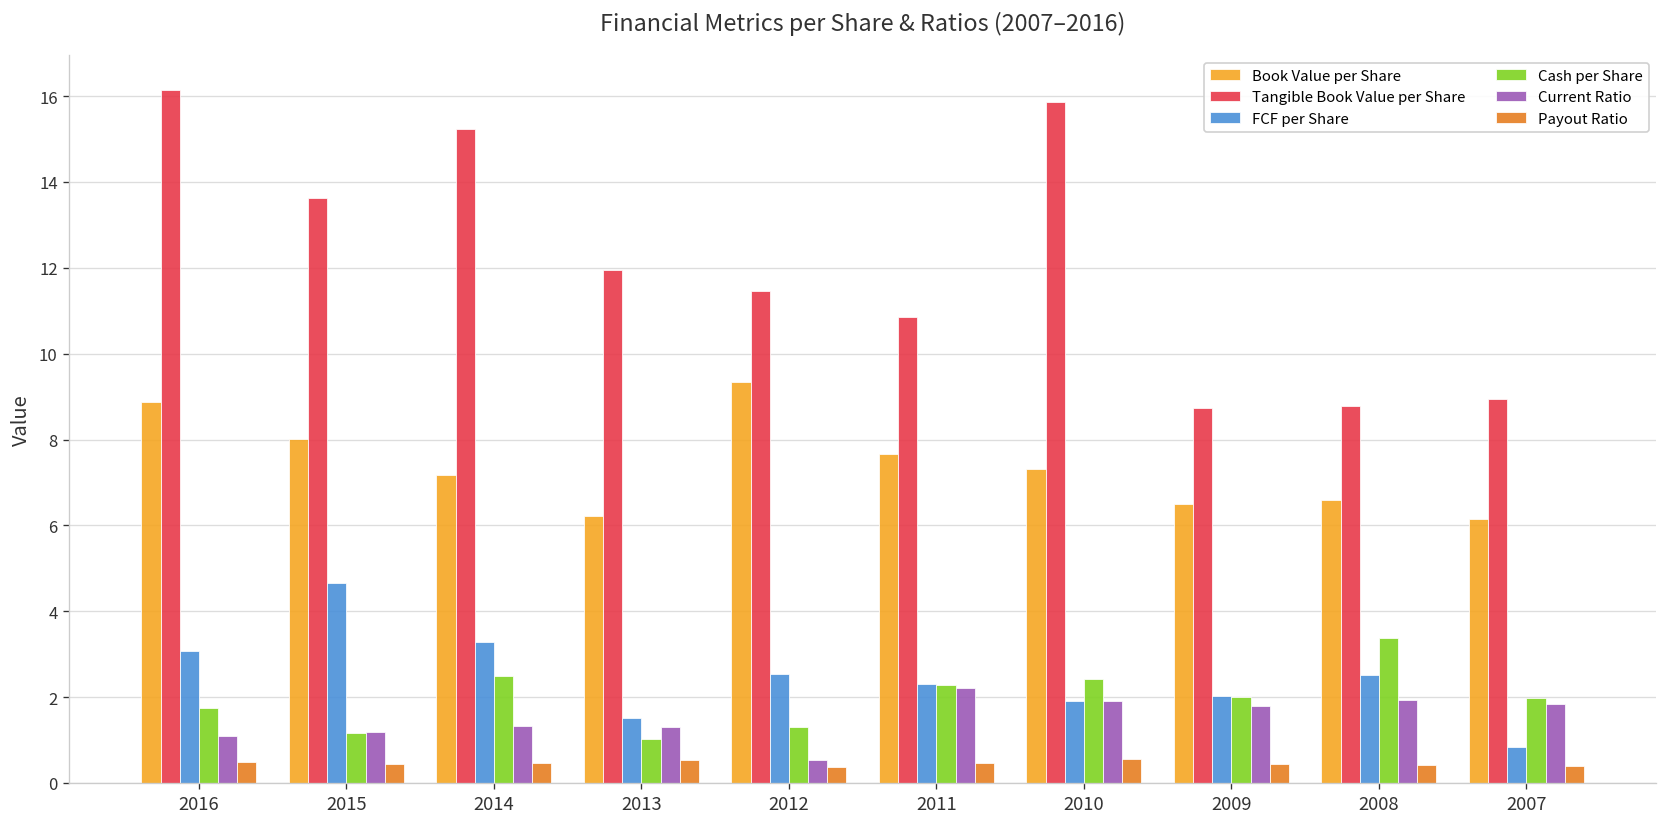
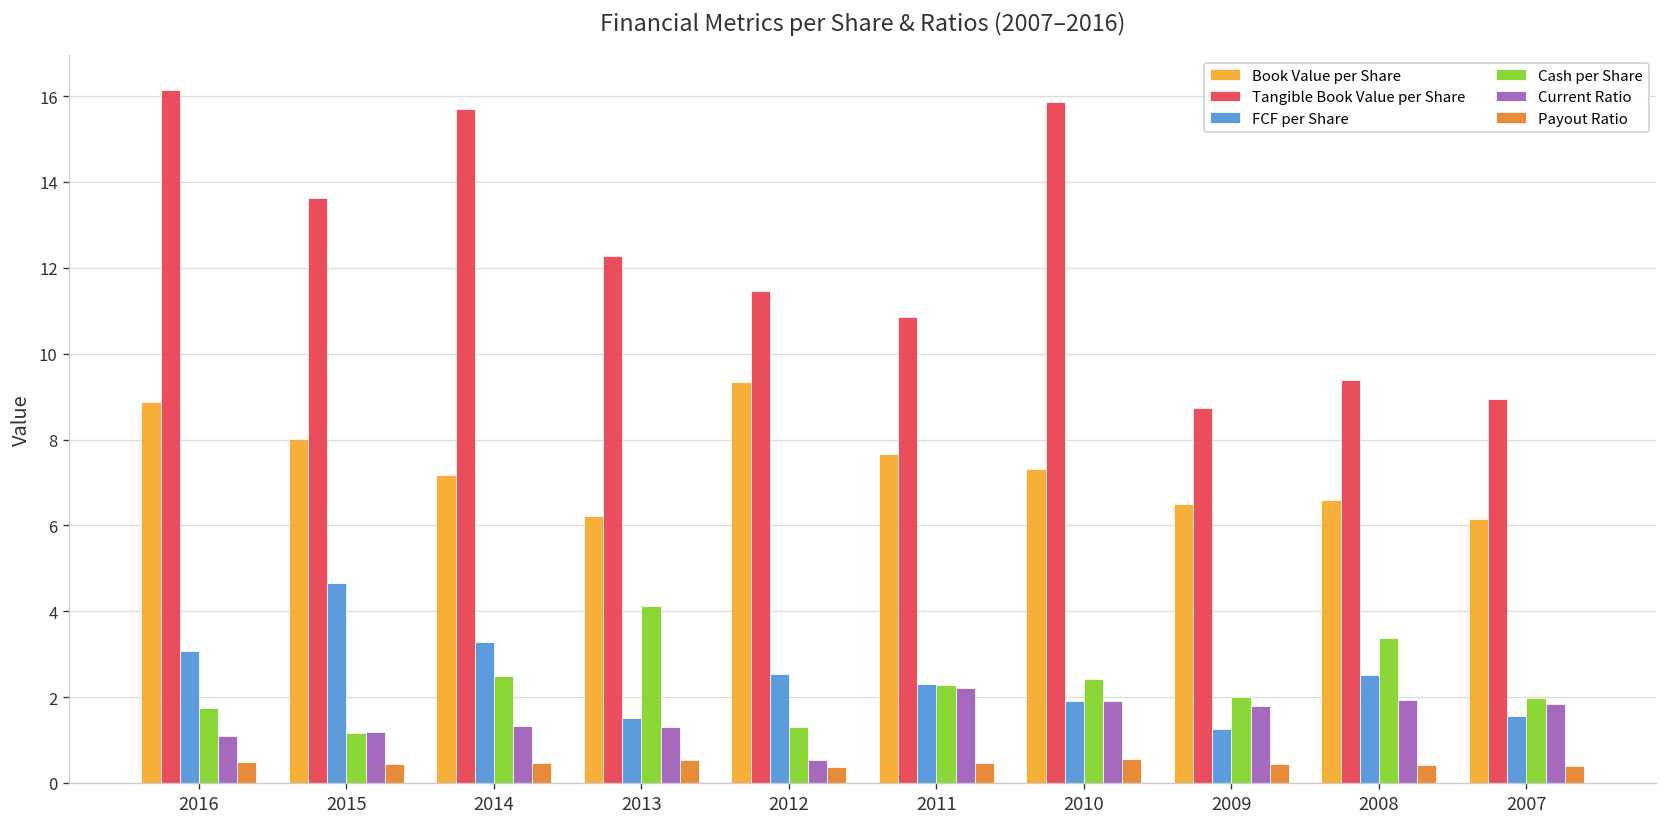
Tangible Book Value per Share, 2014: 15.2 -> 15.7
Tangible Book Value per Share, 2013: 11.9 -> 12.3
Cash per Share, 2013: 1.0 -> 4.1
FCF per Share, 2009: 2.0 -> 1.2
Tangible Book Value per Share, 2008: 8.8 -> 9.4
FCF per Share, 2007: 0.8 -> 1.6
